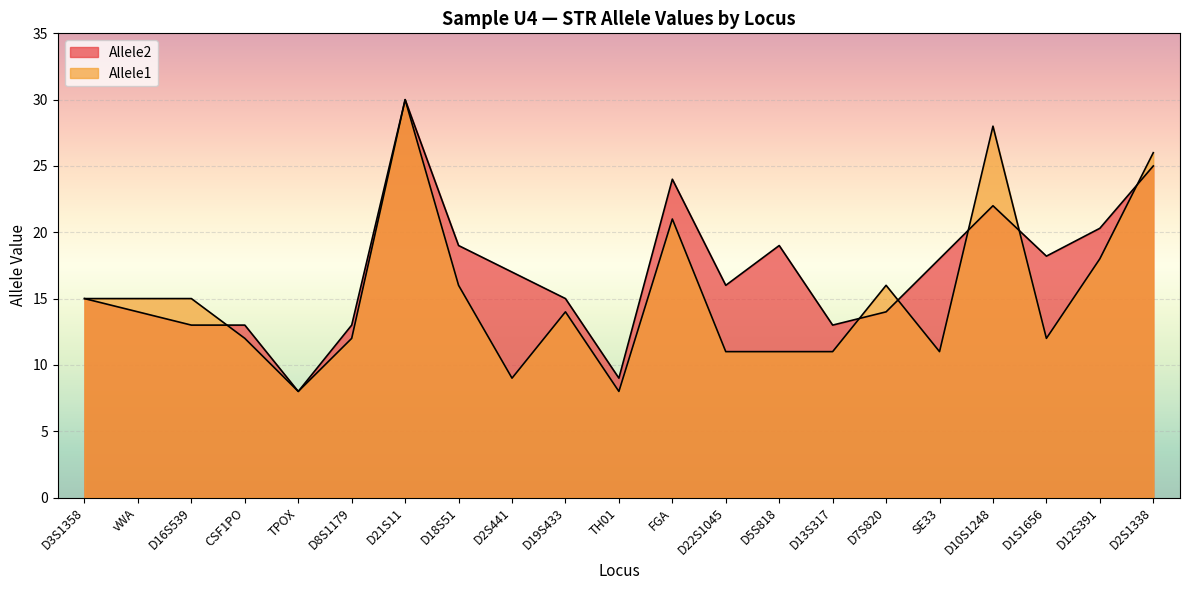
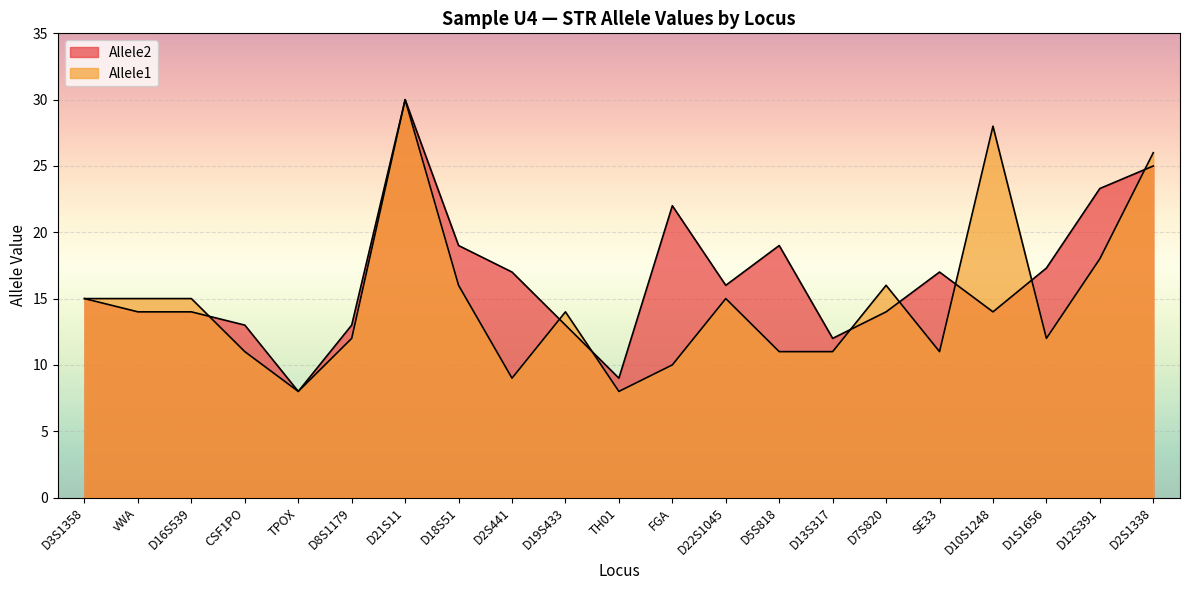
Allele2, D16S539: 13 -> 14
Allele1, CSF1PO: 12 -> 11
Allele2, D19S433: 15 -> 13
Allele2, FGA: 24 -> 22
Allele1, FGA: 21 -> 10
Allele1, D22S1045: 11 -> 15
Allele2, D13S317: 13 -> 12
Allele2, SE33: 18 -> 17
Allele2, D10S1248: 22 -> 14
Allele2, D1S1656: 18.2 -> 17.3
Allele2, D12S391: 20.3 -> 23.3
